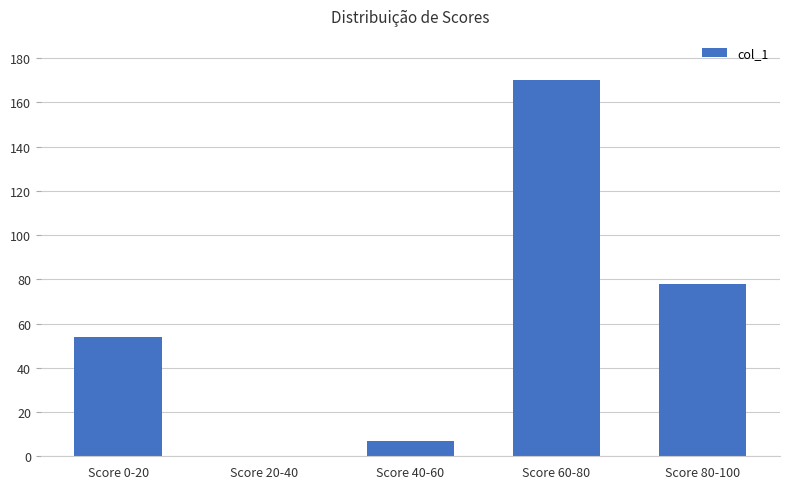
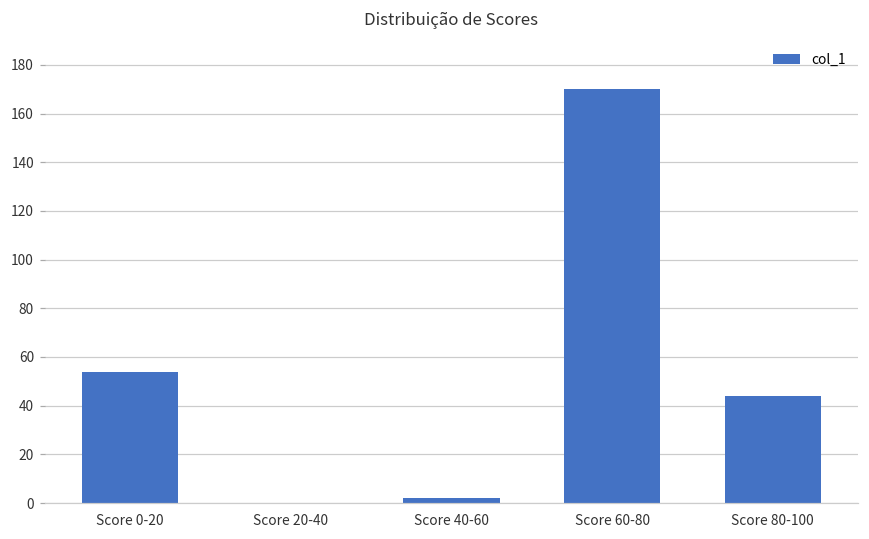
Score 40-60: 7 -> 2
Score 80-100: 78 -> 44
